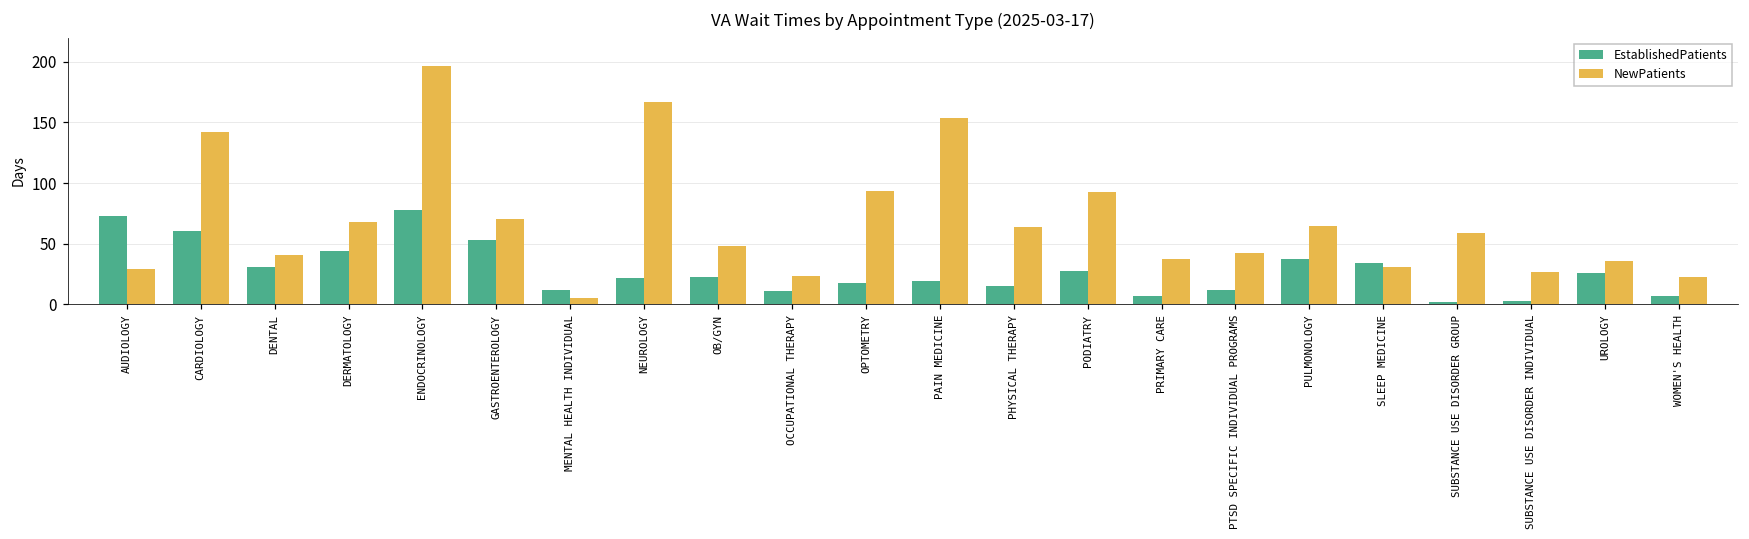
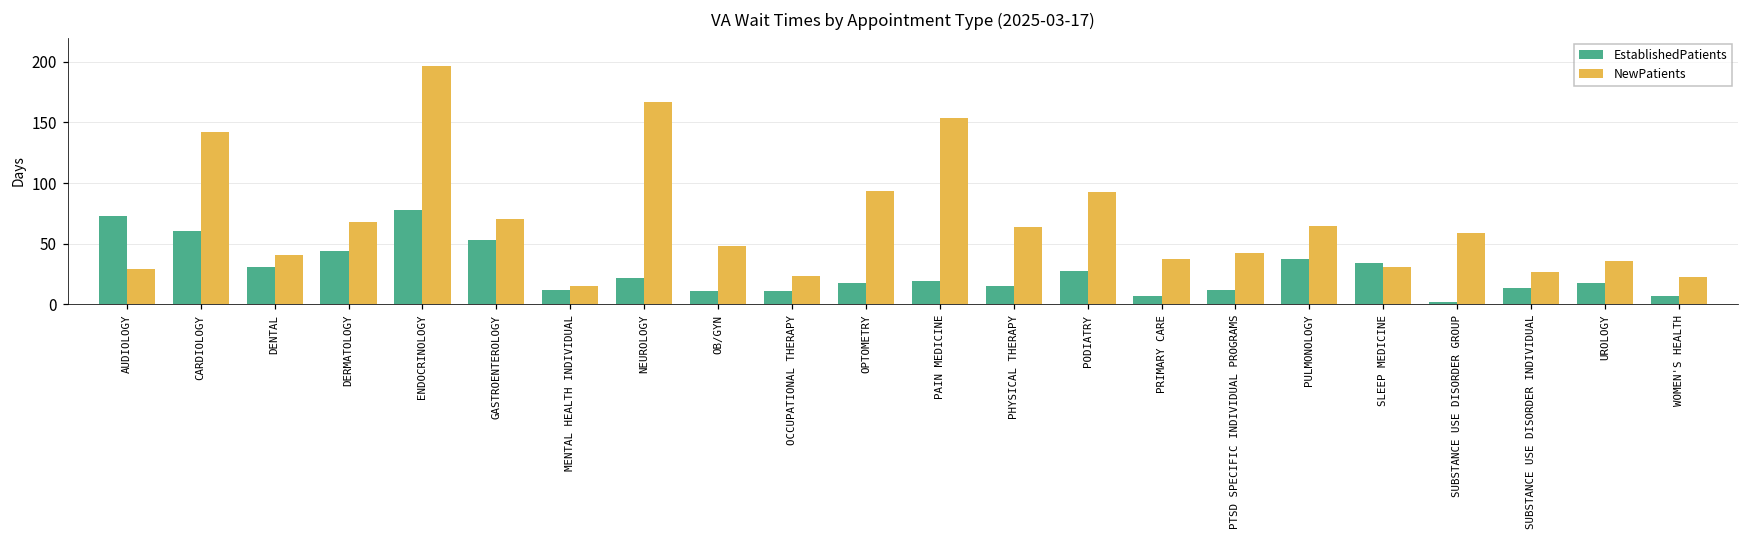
NewPatients, MENTAL HEALTH INDIVIDUAL: 5 -> 15
EstablishedPatients, OB/GYN: 22 -> 11
EstablishedPatients, SUBSTANCE USE DISORDER INDIVIDUAL: 2 -> 13
EstablishedPatients, UROLOGY: 26 -> 17
